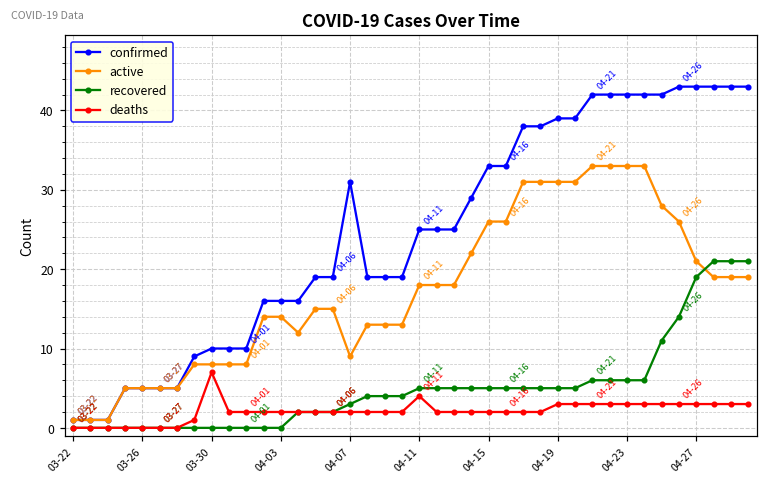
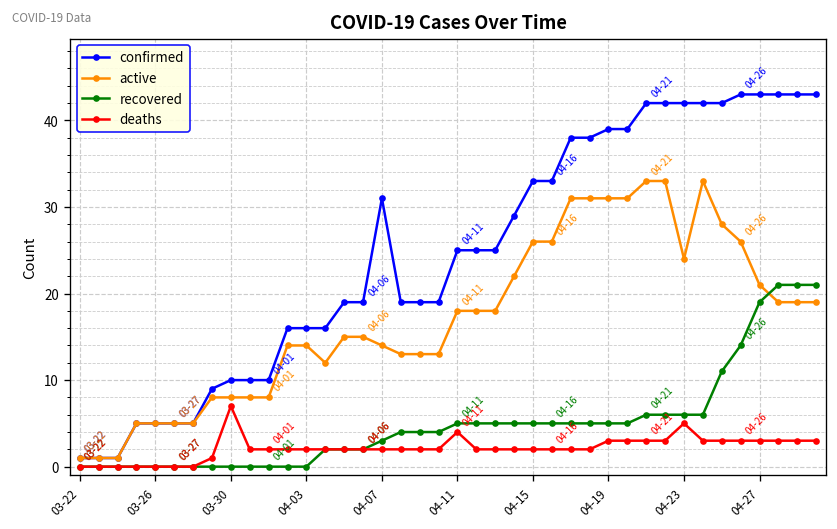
active, 04-07: 9 -> 14
active, 04-23: 33 -> 24
deaths, 04-23: 3 -> 5
